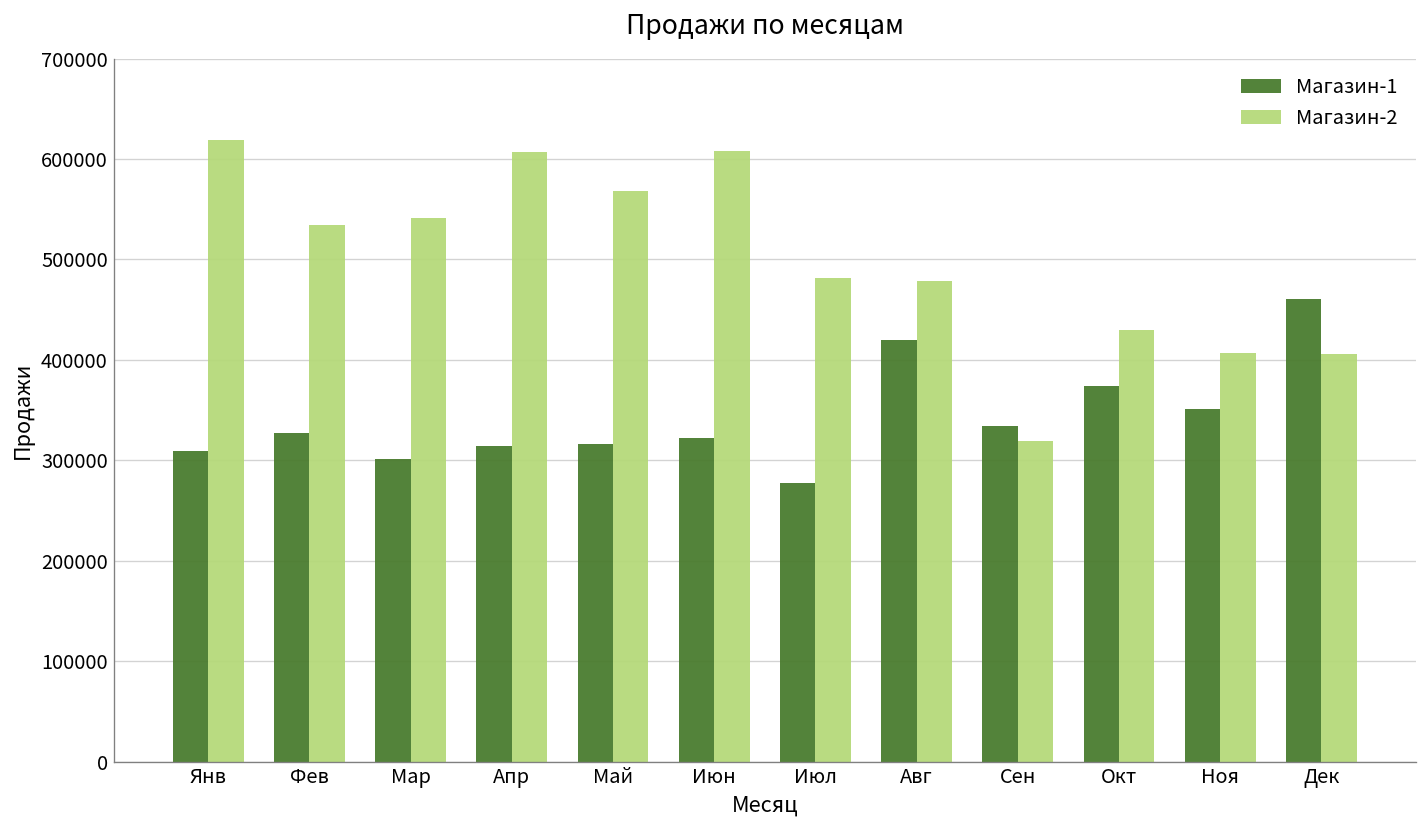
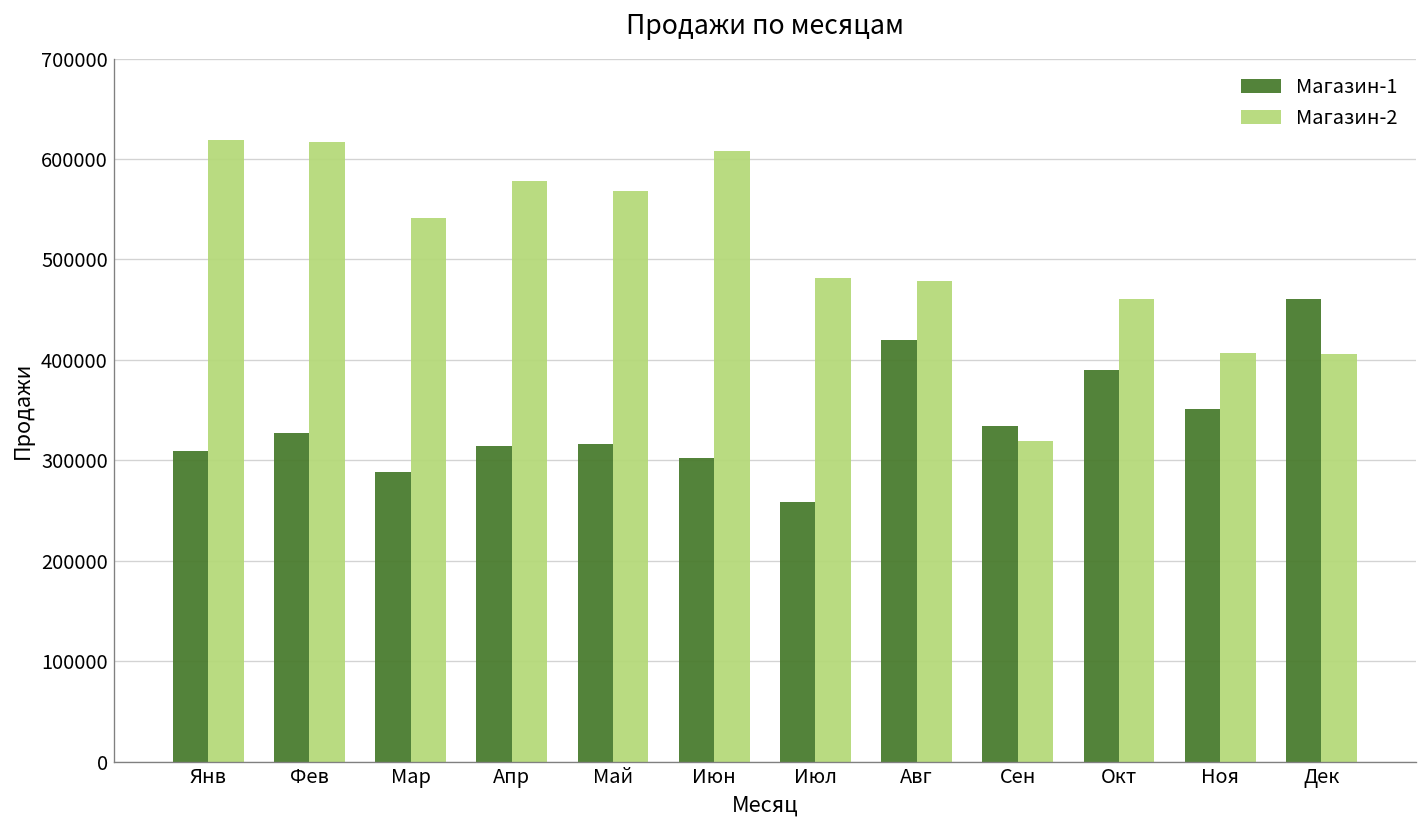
Магазин-2, Фев: 530000 -> 620000
Магазин-1, Мар: 300000 -> 290000
Магазин-2, Апр: 610000 -> 580000
Магазин-1, Июн: 320000 -> 300000
Магазин-1, Июл: 280000 -> 260000
Магазин-1, Окт: 370000 -> 390000
Магазин-2, Окт: 430000 -> 460000
